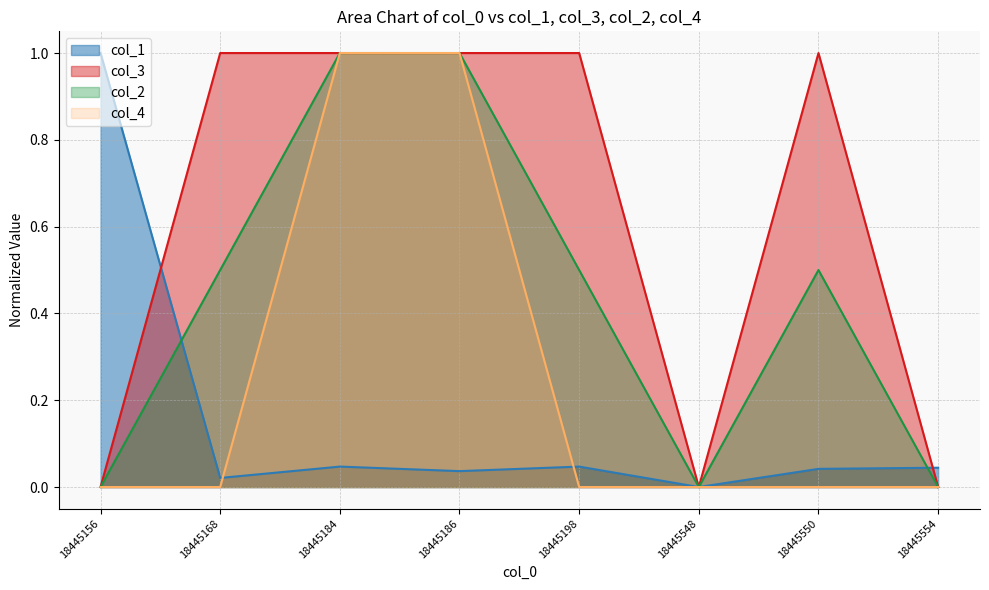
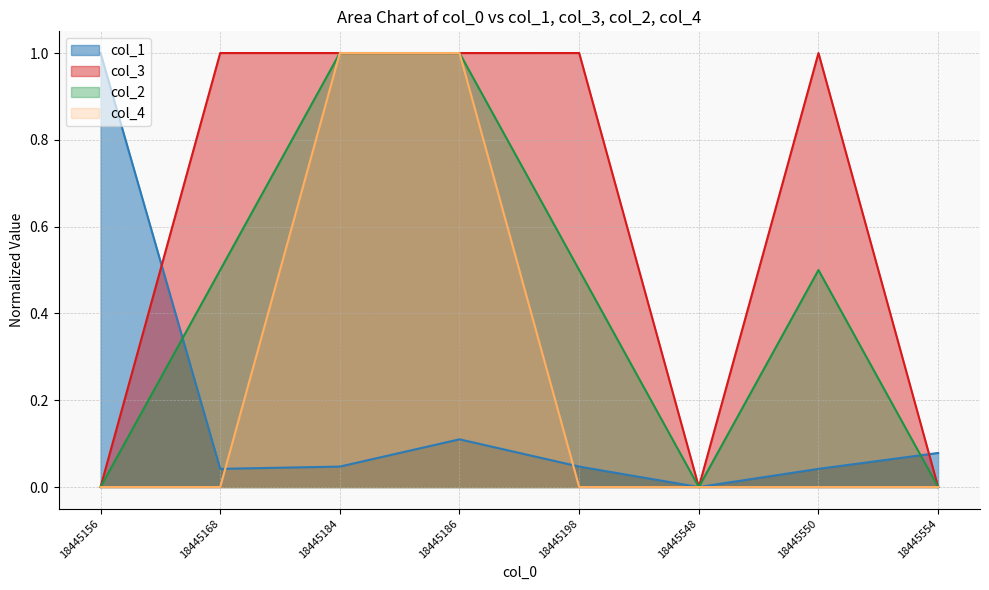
col_1, 18445168: 0.02 -> 0.04
col_1, 18445186: 0.04 -> 0.11
col_1, 18445554: 0.04 -> 0.08
